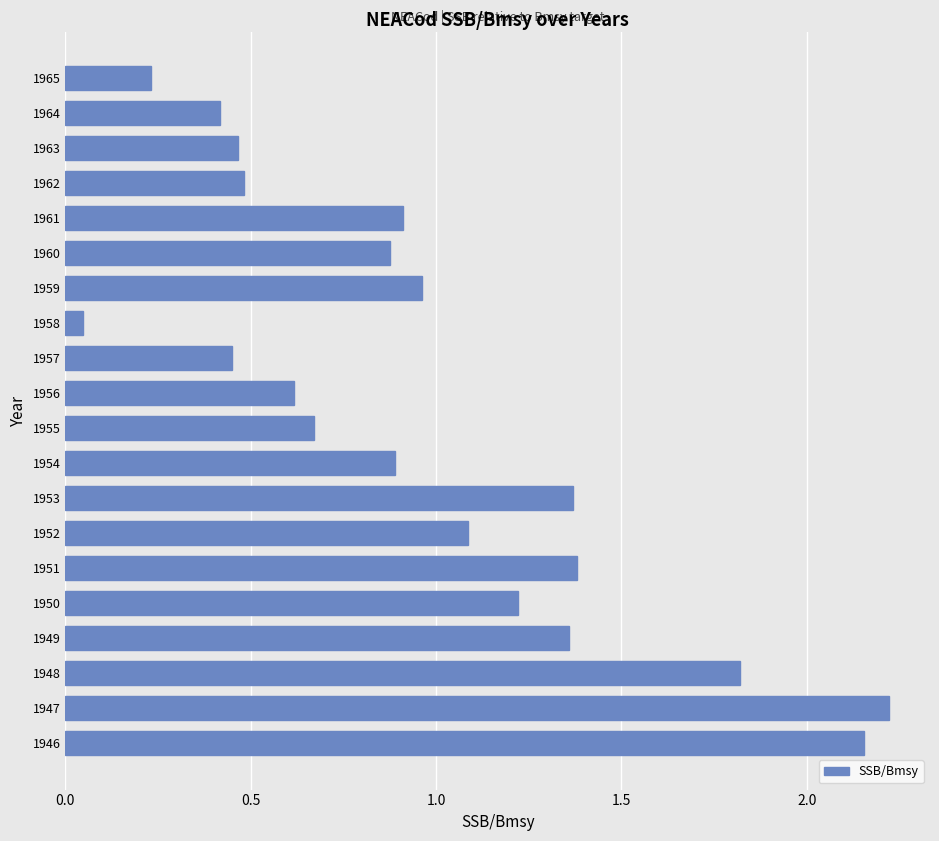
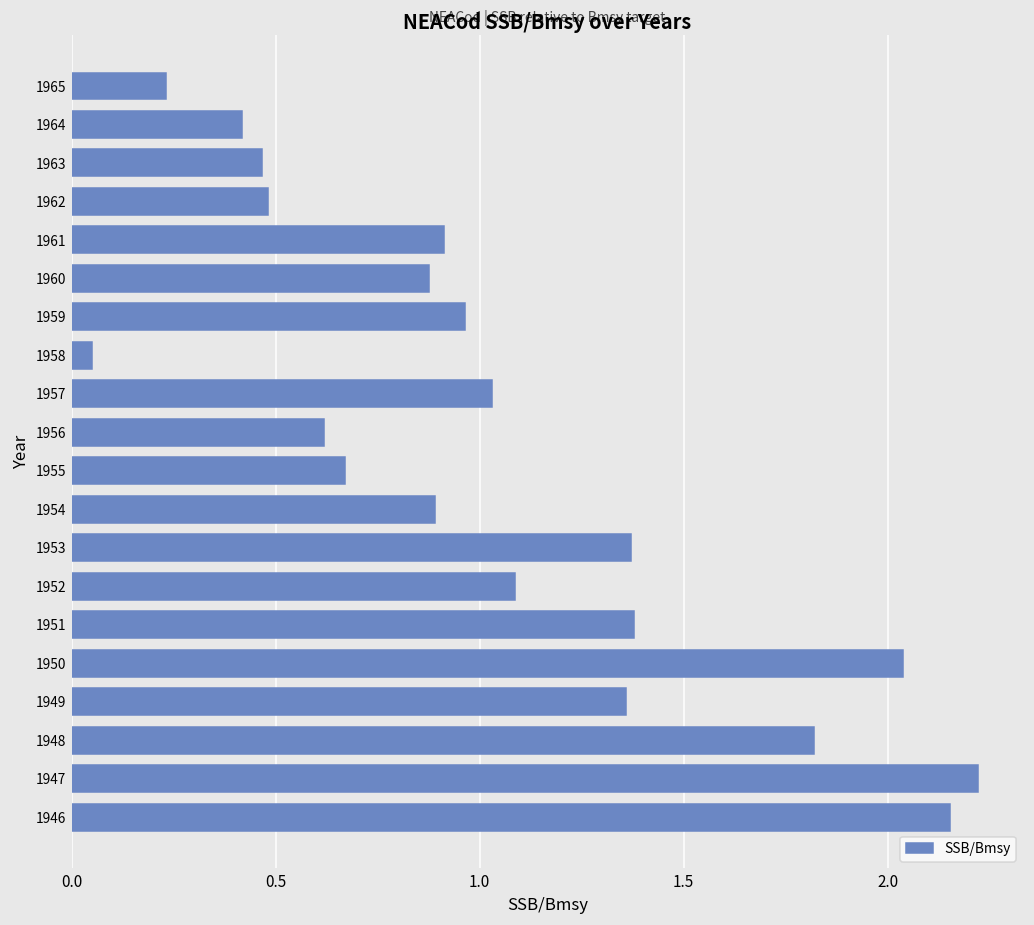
1957: 0.45 -> 1.03
1950: 1.22 -> 2.04
